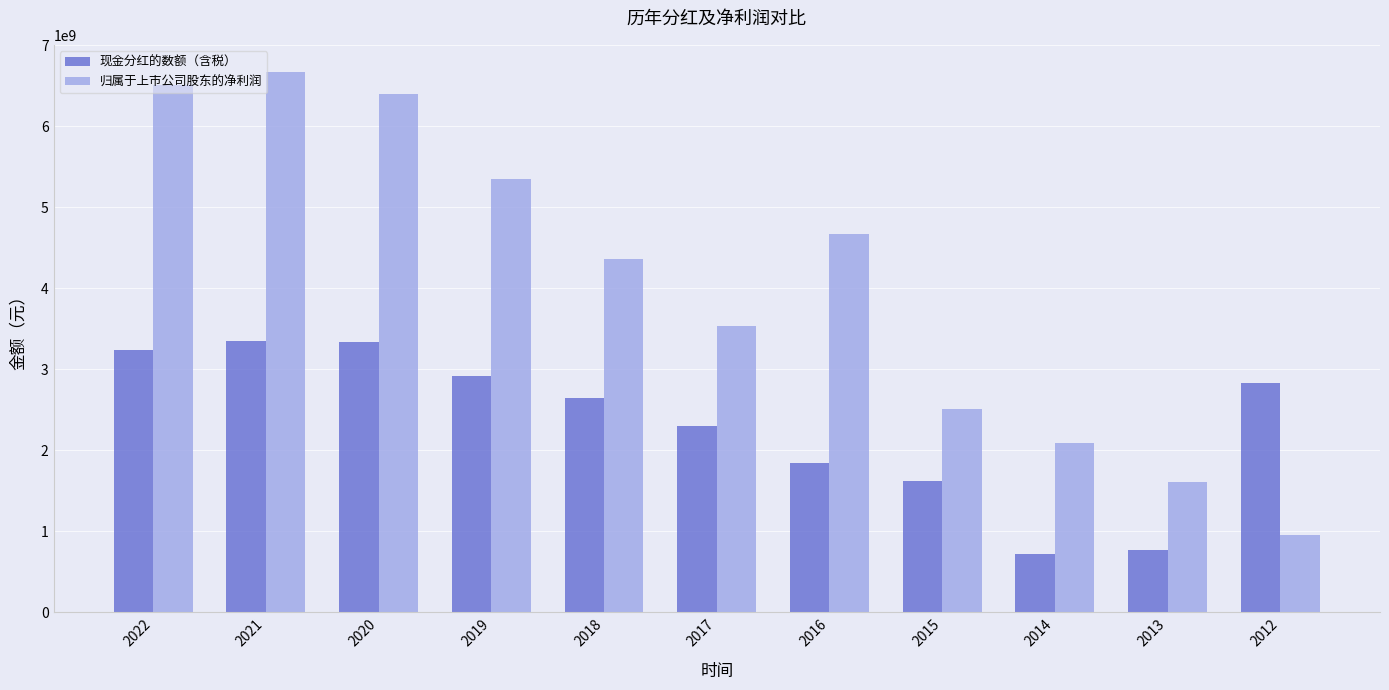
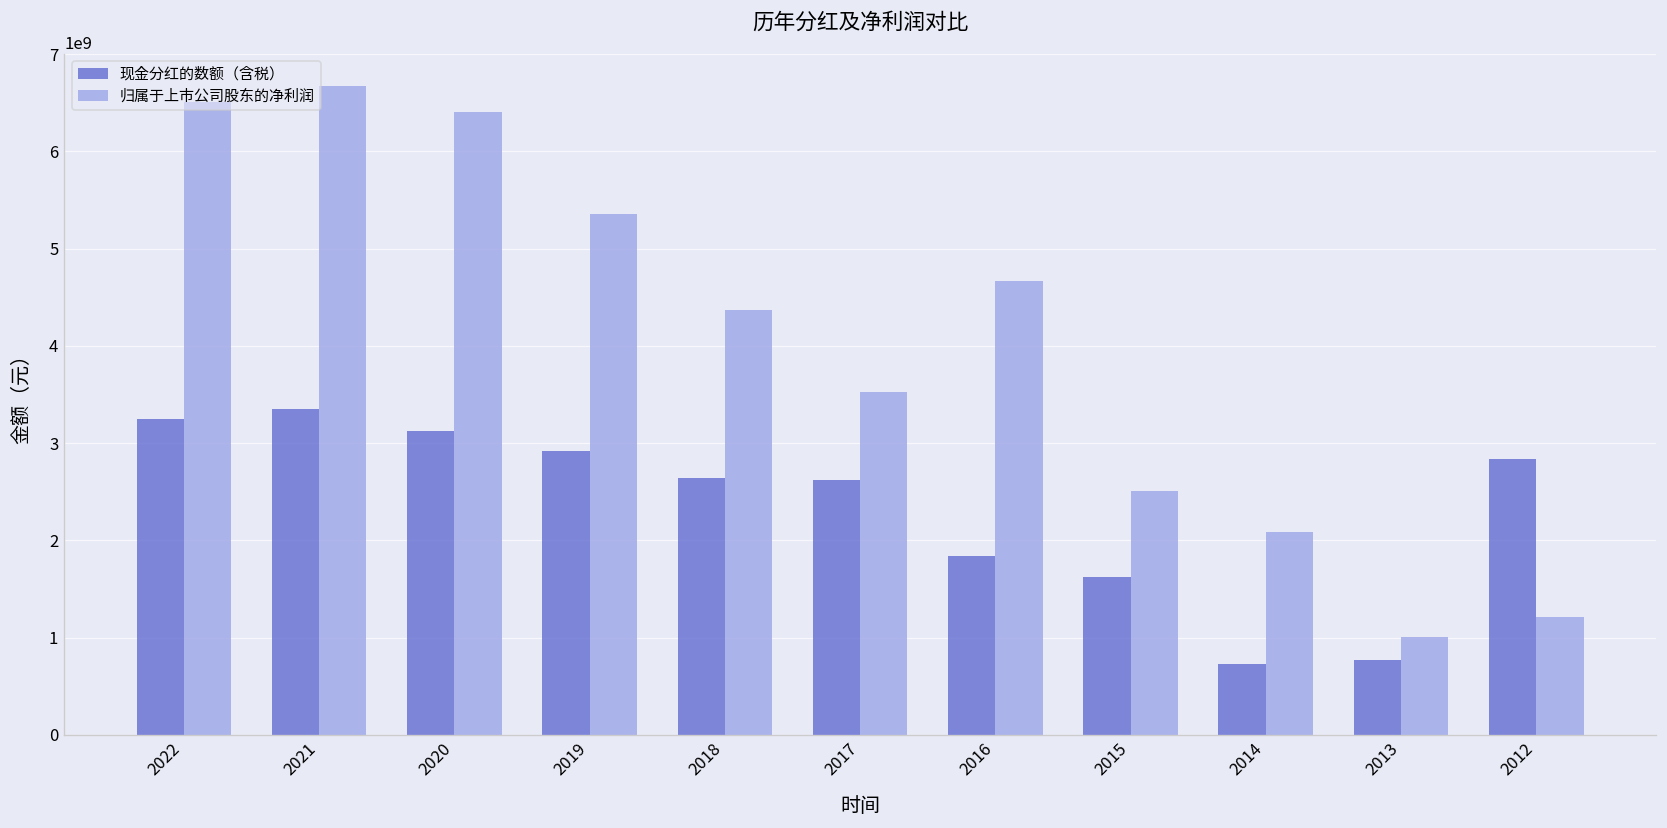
现金分红的数额（含税）, 2020: 3300000000 -> 3100000000
现金分红的数额（含税）, 2017: 2300000000 -> 2600000000
归属于上市公司股东的净利润, 2013: 1600000000 -> 1000000000
归属于上市公司股东的净利润, 2012: 1000000000 -> 1200000000
